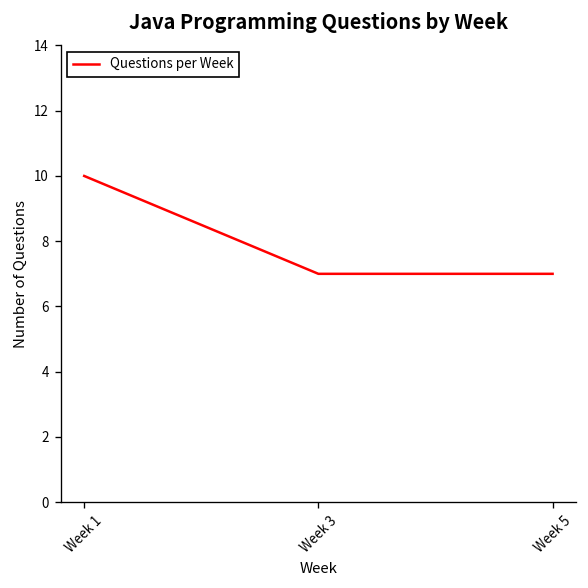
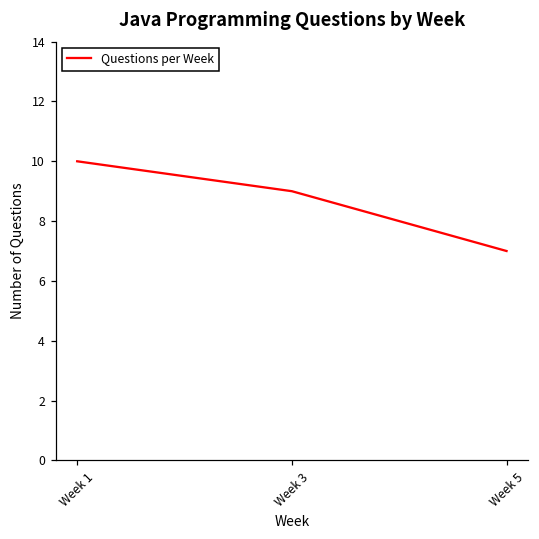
Week 3: 7 -> 9
